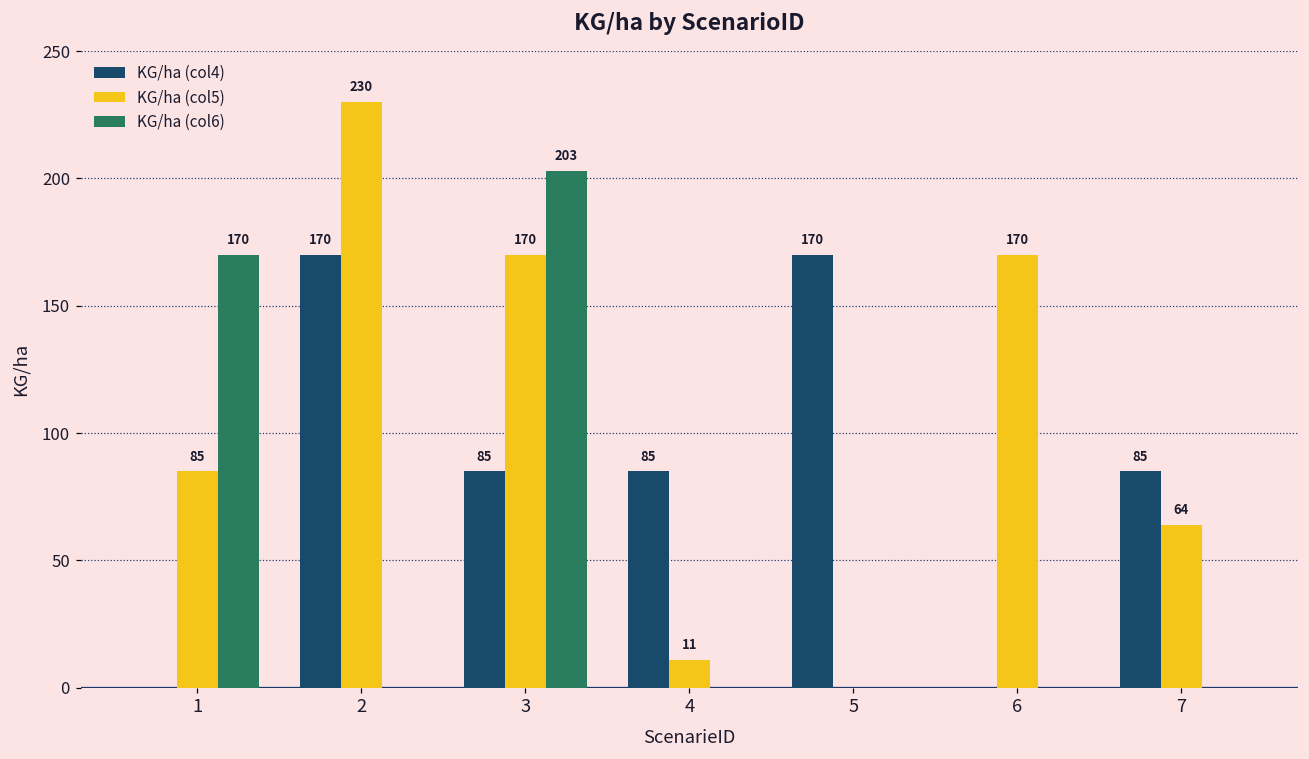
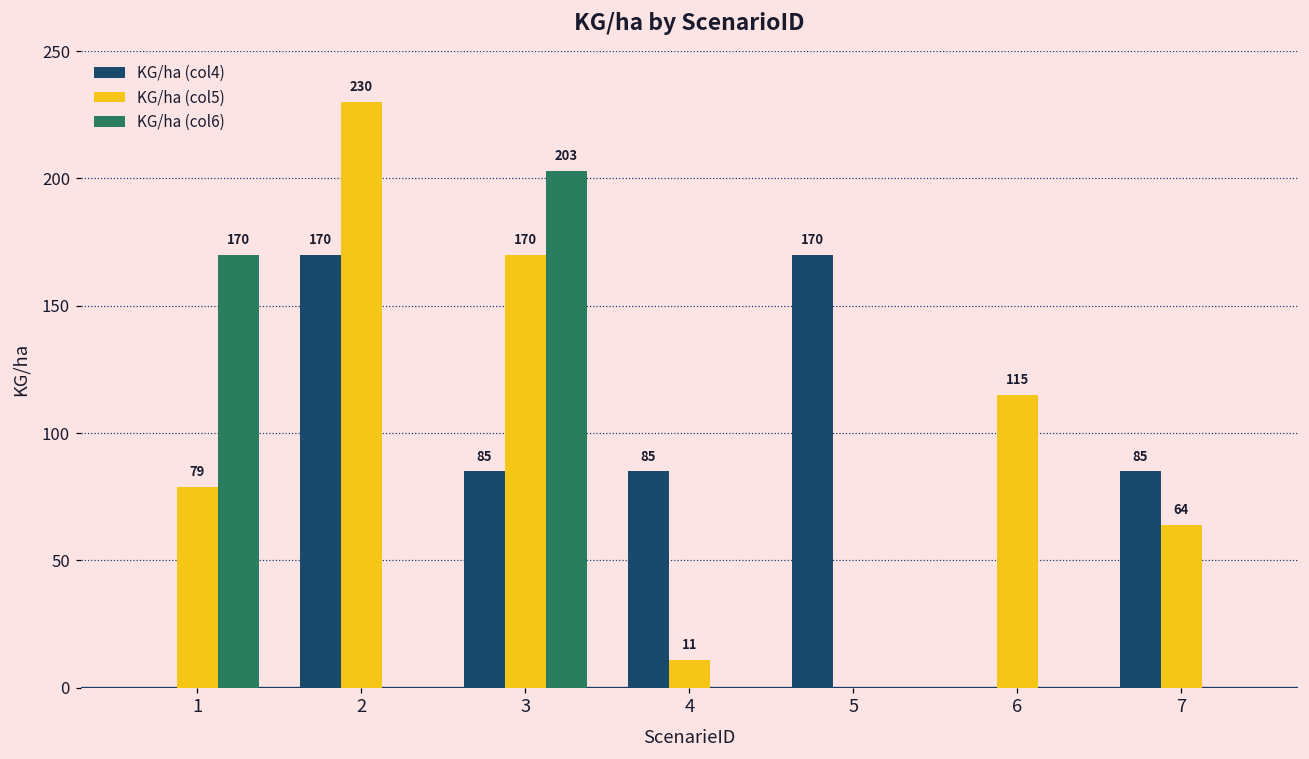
KG/ha (col5), 1: 85 -> 79
KG/ha (col5), 6: 170 -> 115
